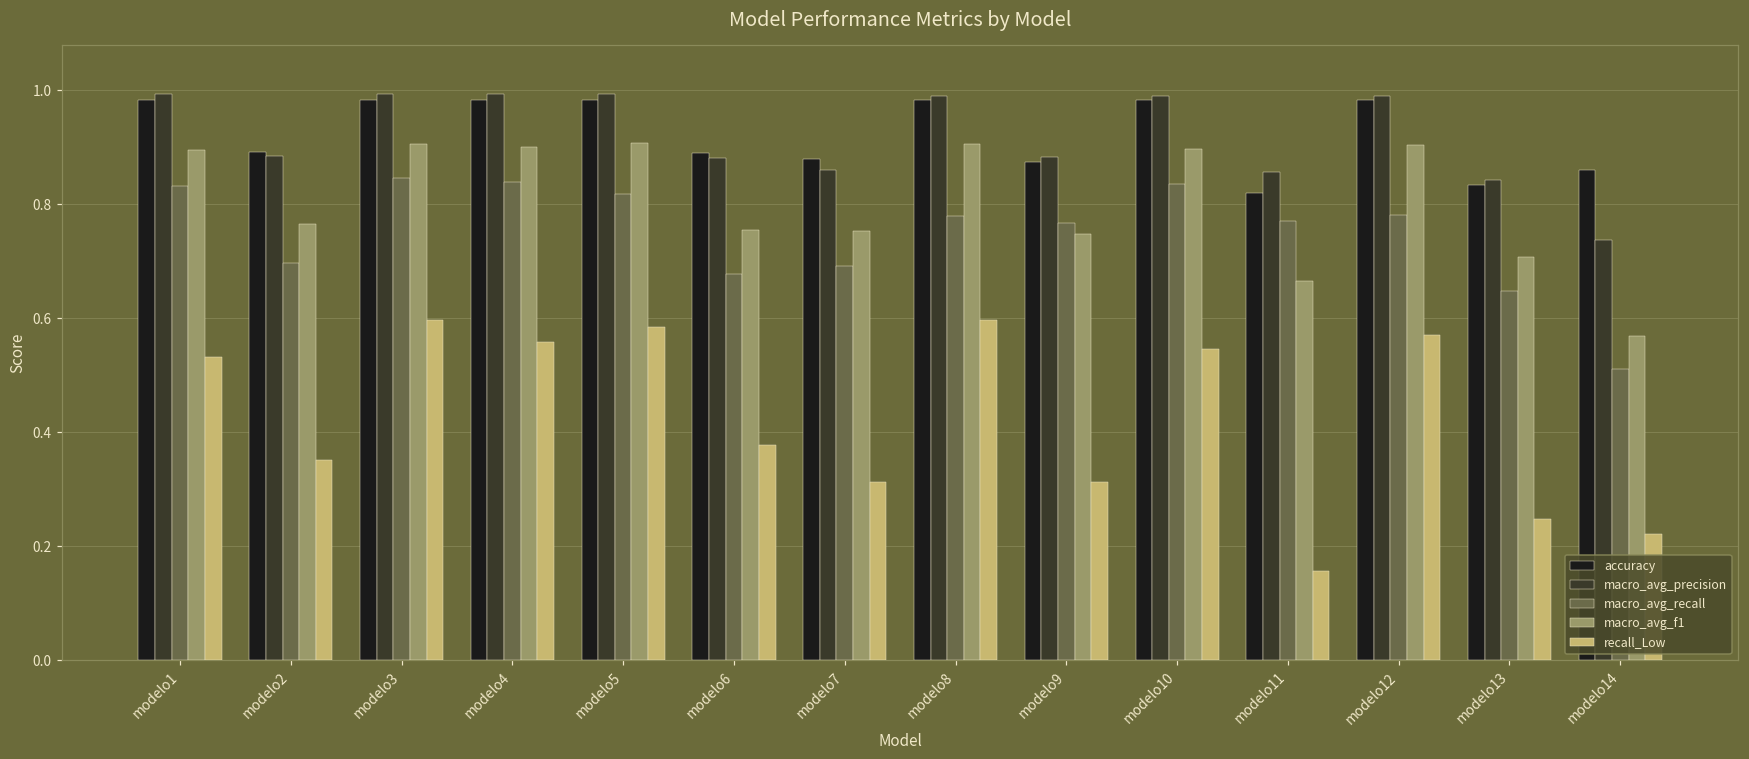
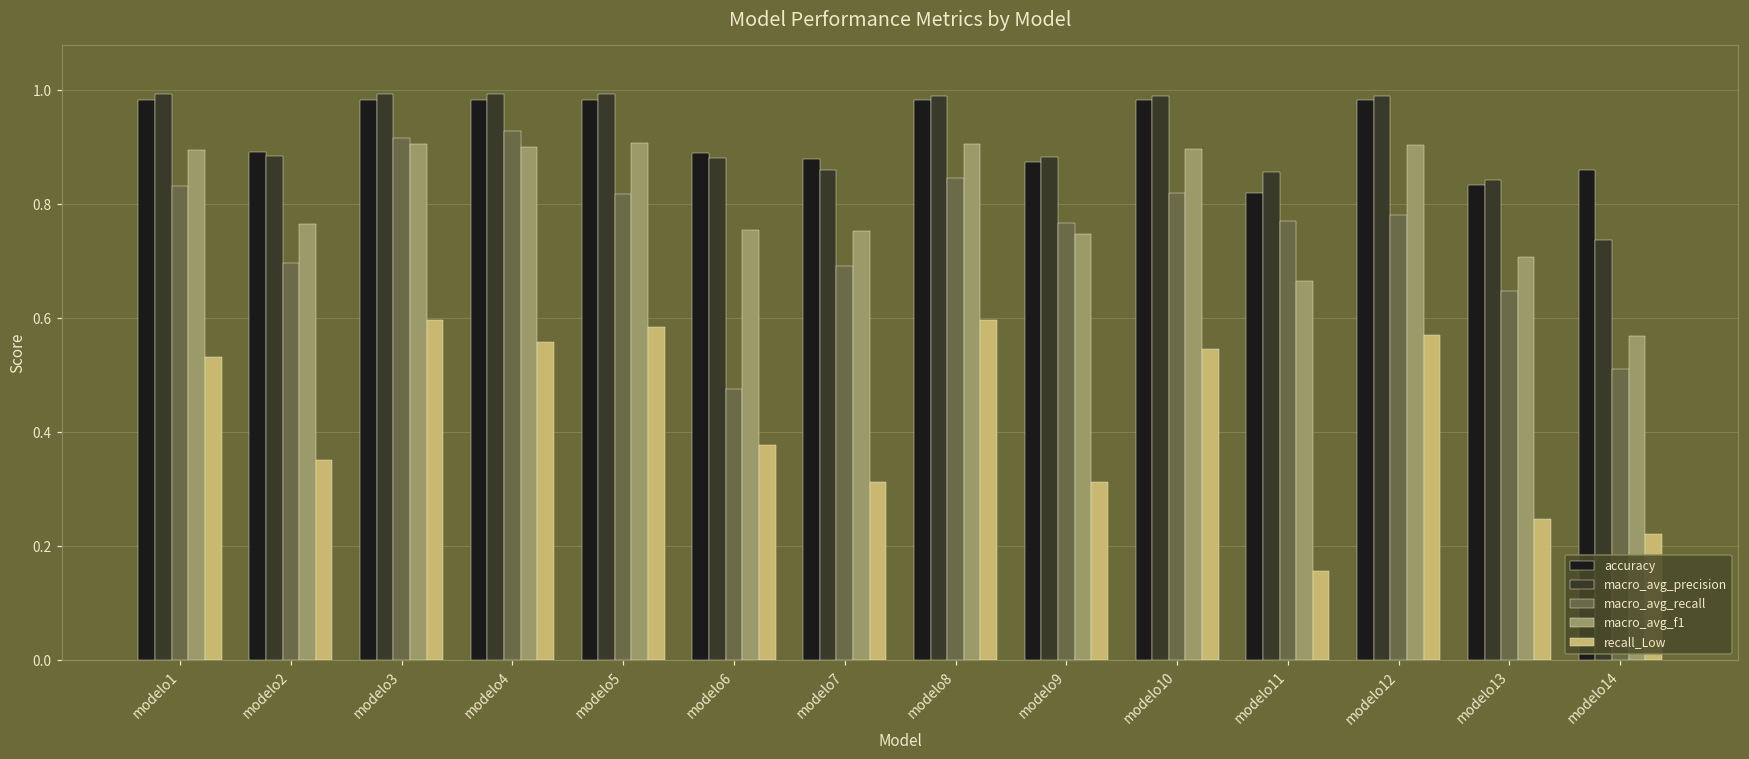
macro_avg_recall, modelo3: 0.85 -> 0.92
macro_avg_recall, modelo4: 0.84 -> 0.93
macro_avg_recall, modelo6: 0.68 -> 0.48
macro_avg_recall, modelo8: 0.78 -> 0.85
macro_avg_recall, modelo10: 0.84 -> 0.82
